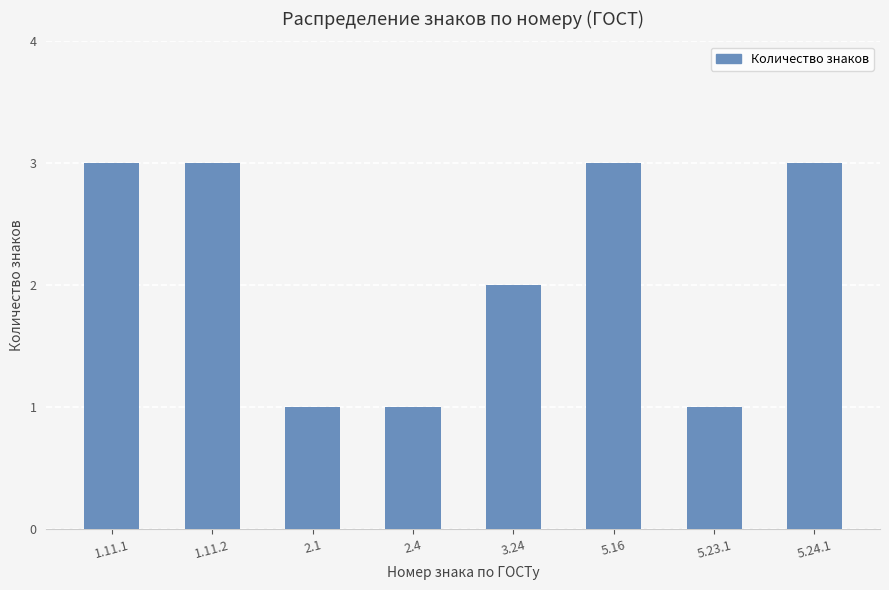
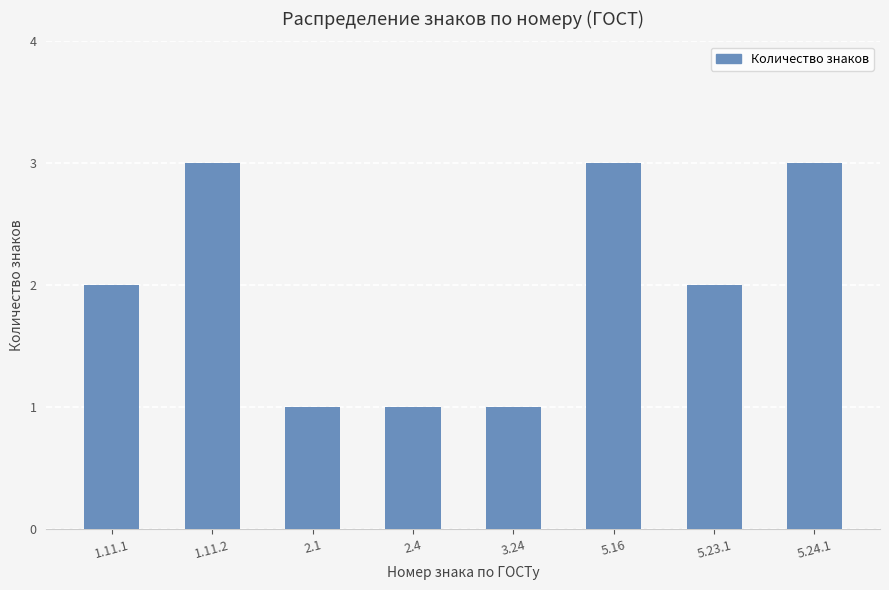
1.11.1: 3 -> 2
3.24: 2 -> 1
5.23.1: 1 -> 2
